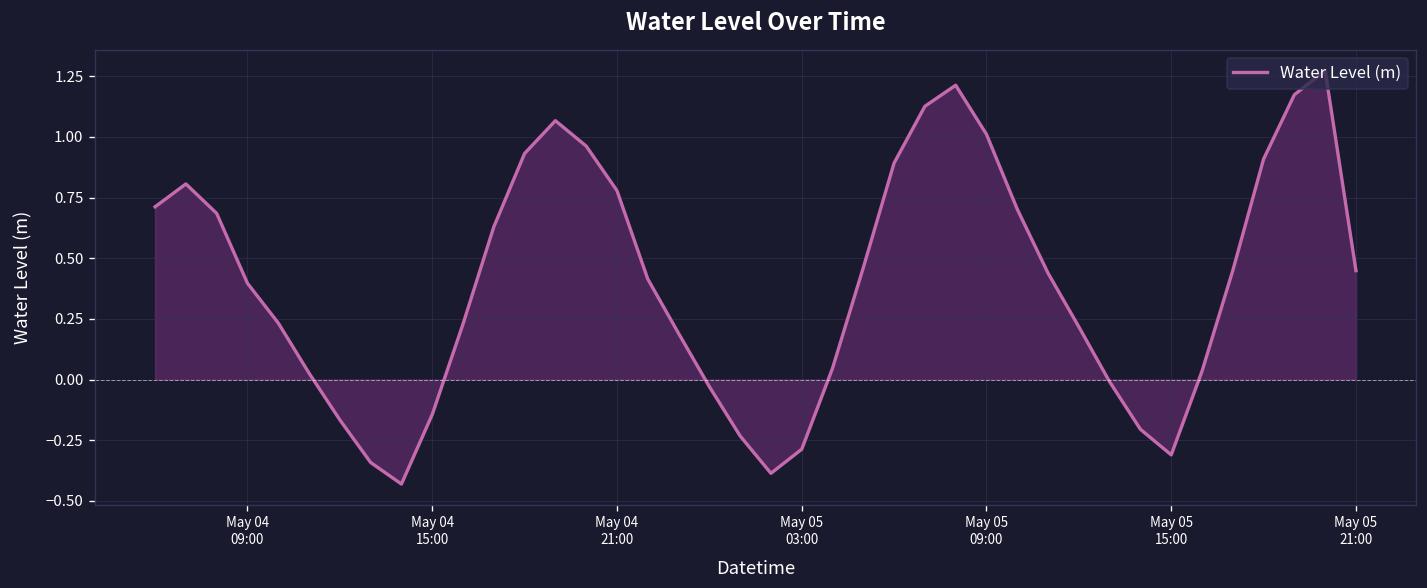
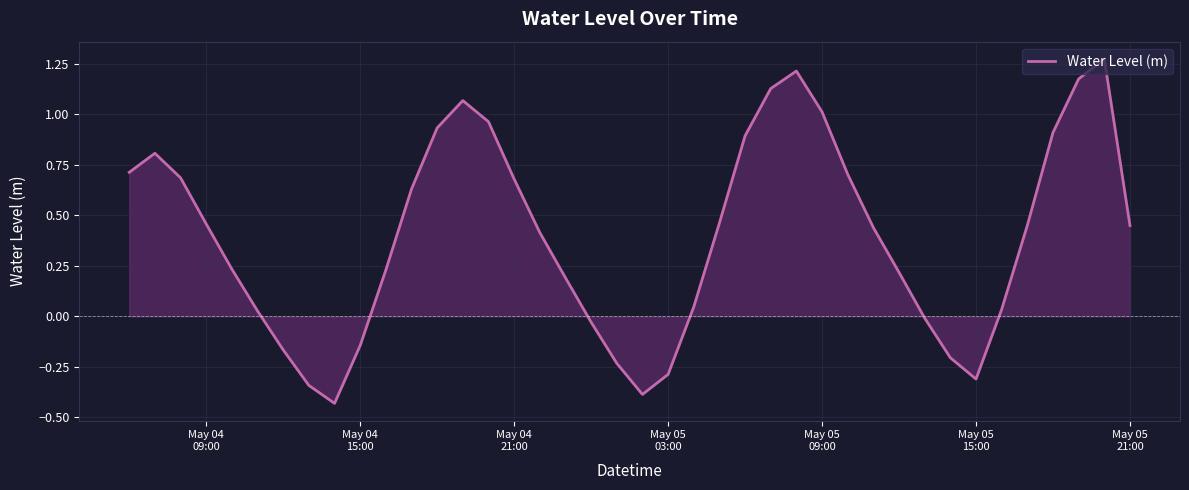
Water Level (m), May 04 09:00: 0.40 -> 0.46
Water Level (m), May 04 21:00: 0.78 -> 0.68
